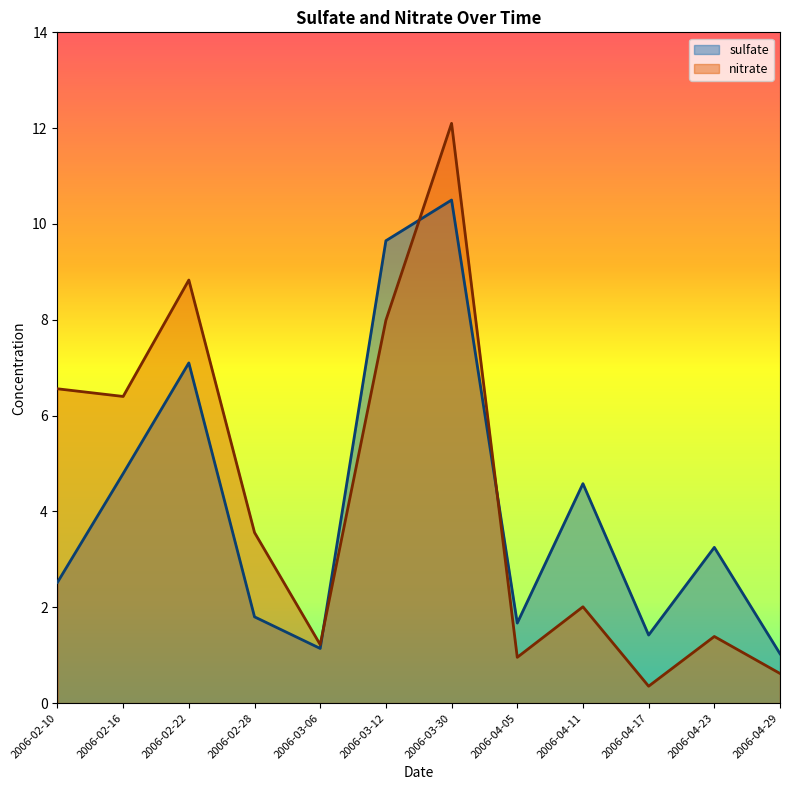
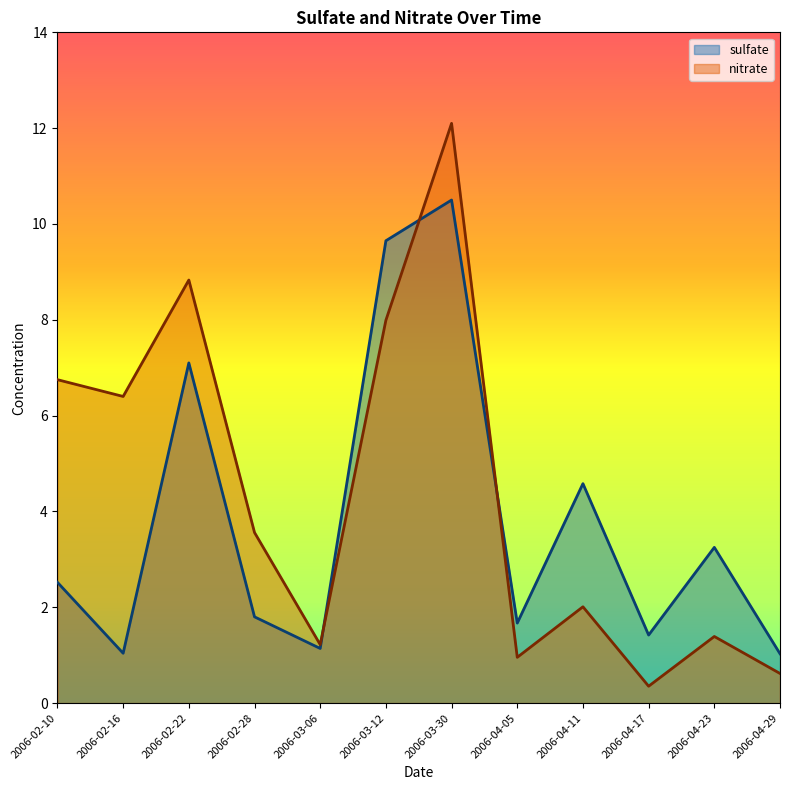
nitrate, 2006-02-10: 6.6 -> 6.8
sulfate, 2006-02-16: 4.8 -> 1.0
